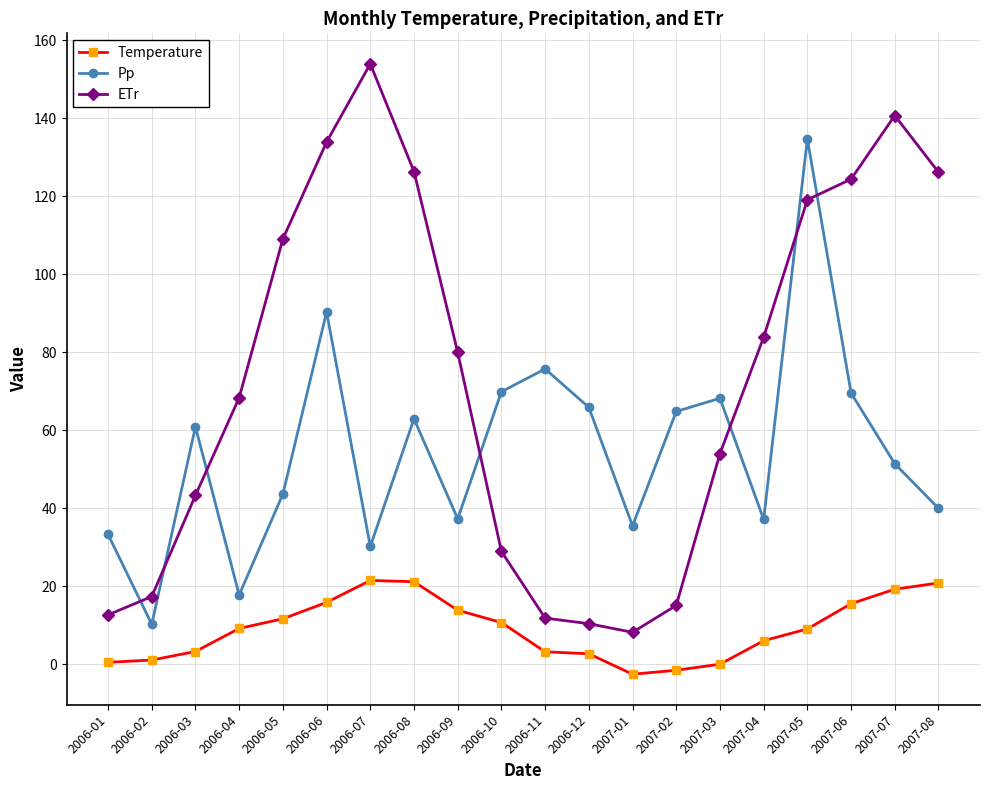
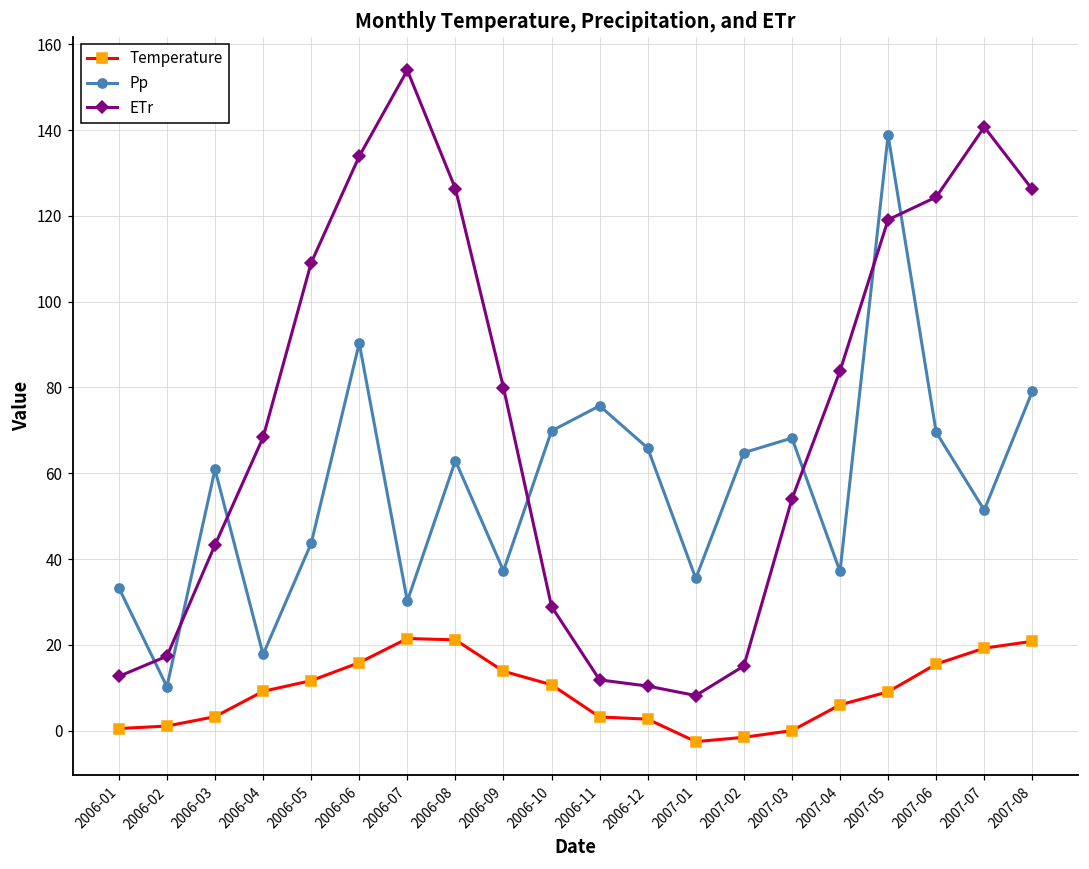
Pp, 2007-05: 135 -> 139
Pp, 2007-08: 40 -> 79
